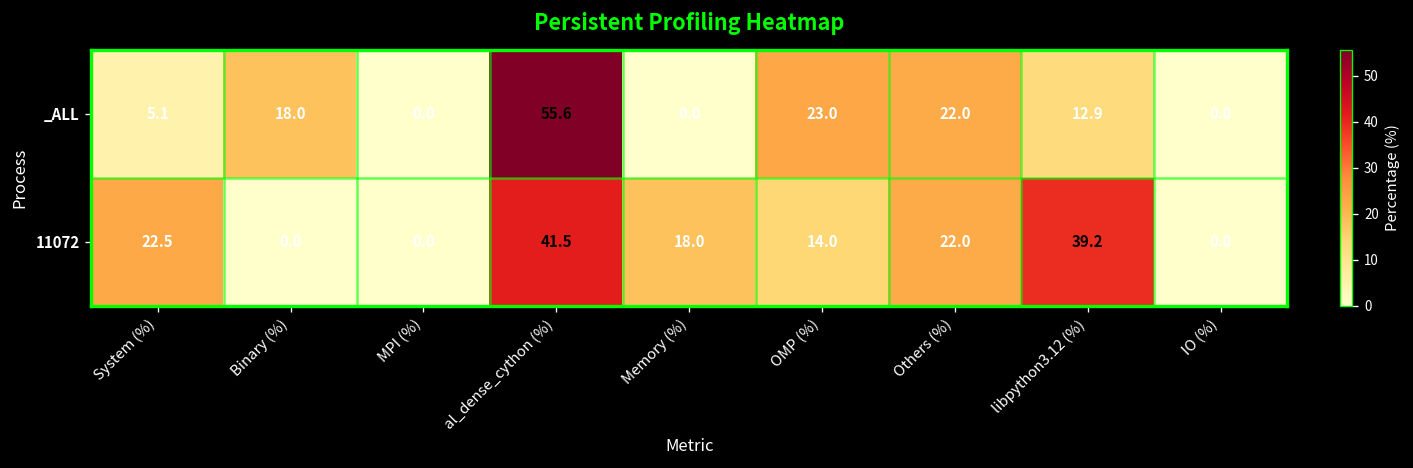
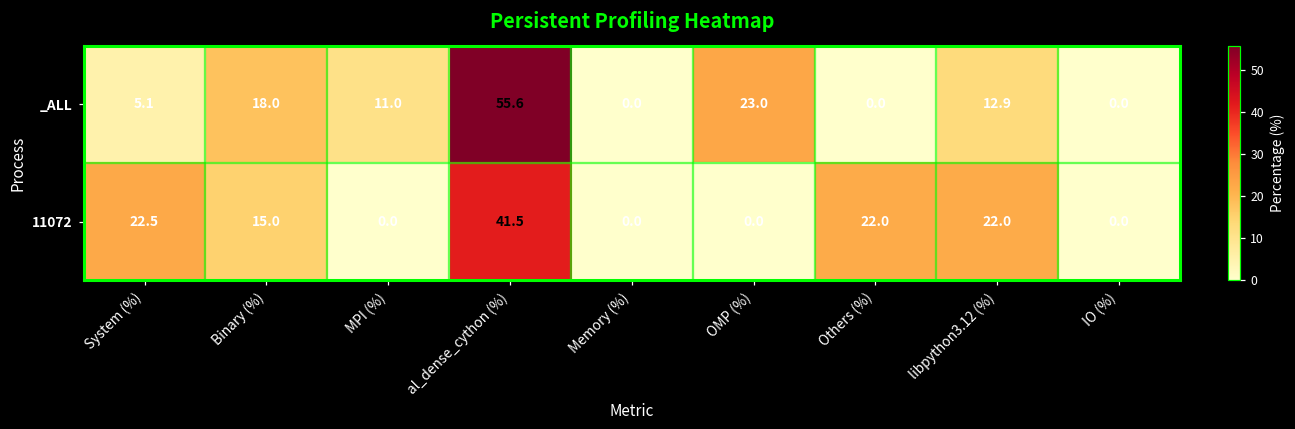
_ALL, MPI (%): 0.0 -> 11.0
_ALL, Others (%): 22.0 -> 0.0
11072, Binary (%): 0.0 -> 15.0
11072, Memory (%): 18.0 -> 0.0
11072, OMP (%): 14.0 -> 0.0
11072, libpython3.12 (%): 39.2 -> 22.0
